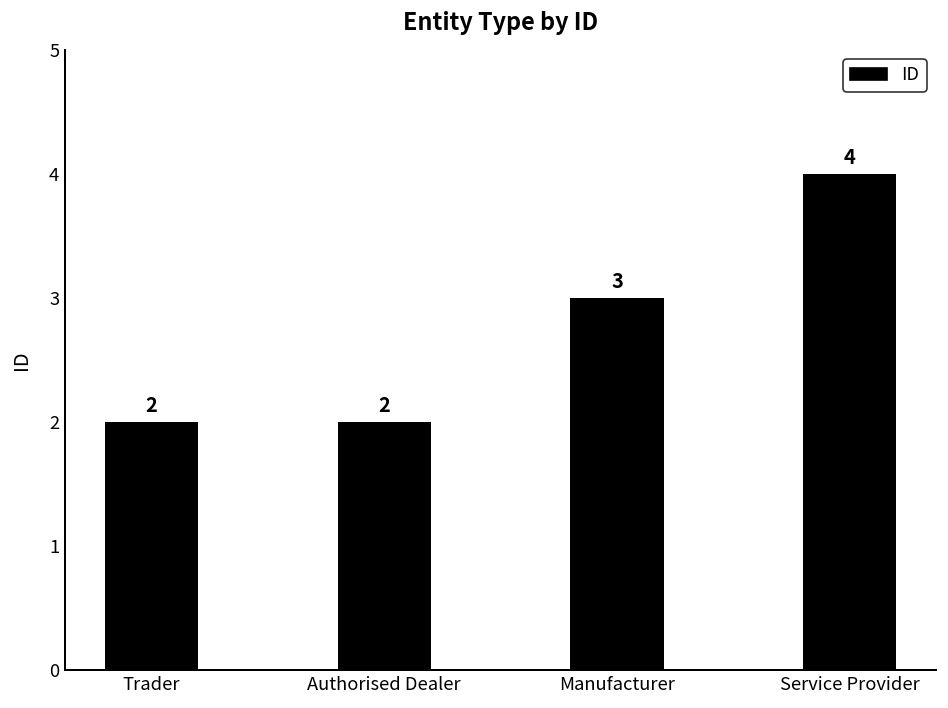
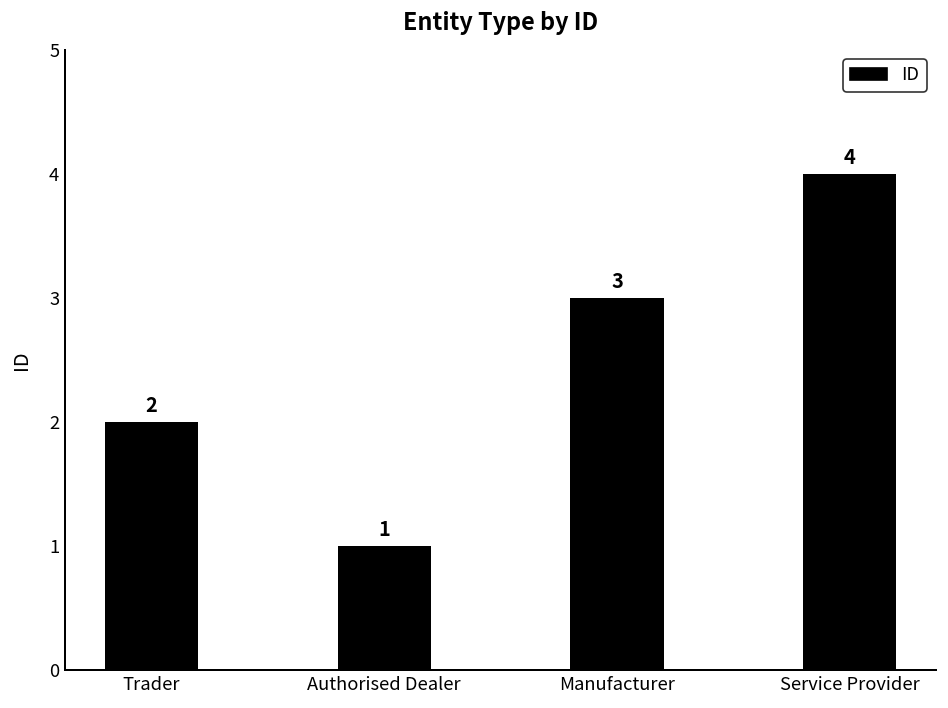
Authorised Dealer: 2 -> 1
